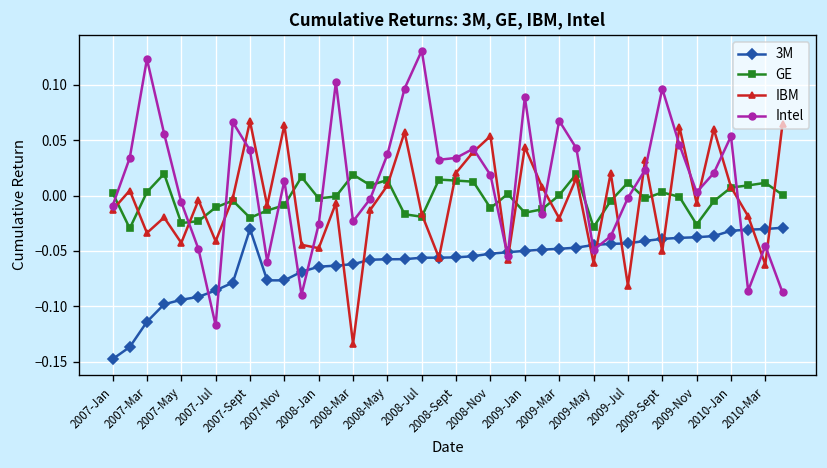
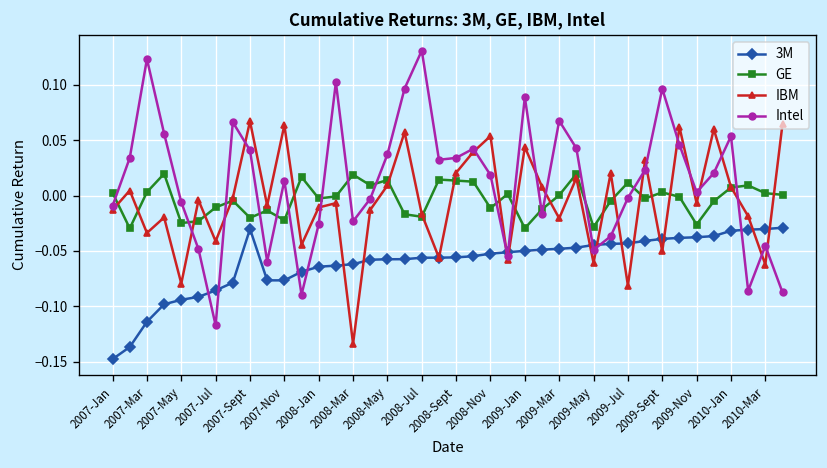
IBM, 2007-May: -0.04 -> -0.08
GE, 2007-Nov: -0.01 -> -0.02
IBM, 2008-Jan: -0.05 -> -0.01
GE, 2009-Jan: -0.02 -> -0.03
GE, 2010-Mar: 0.01 -> 0.00
